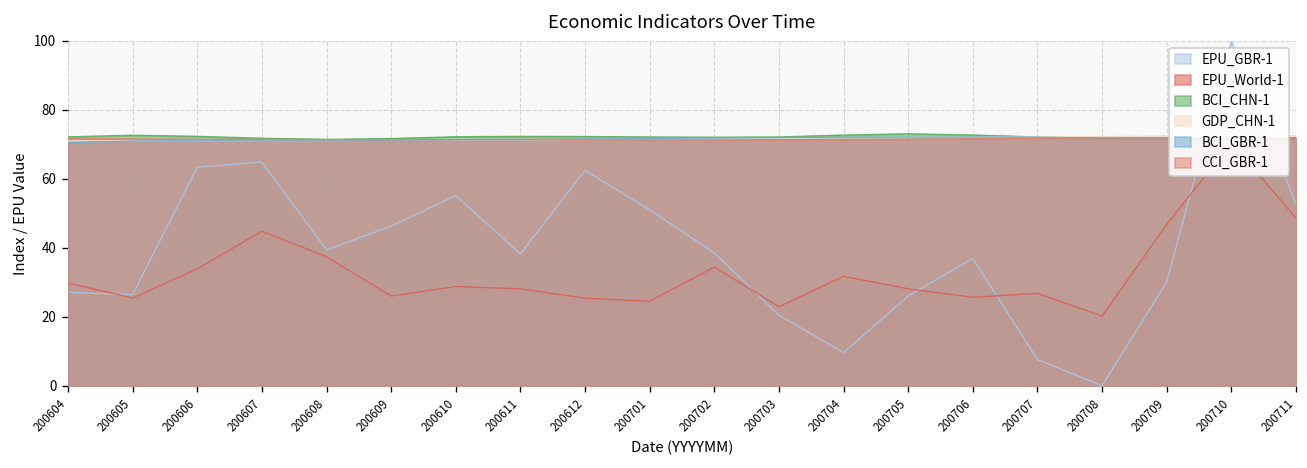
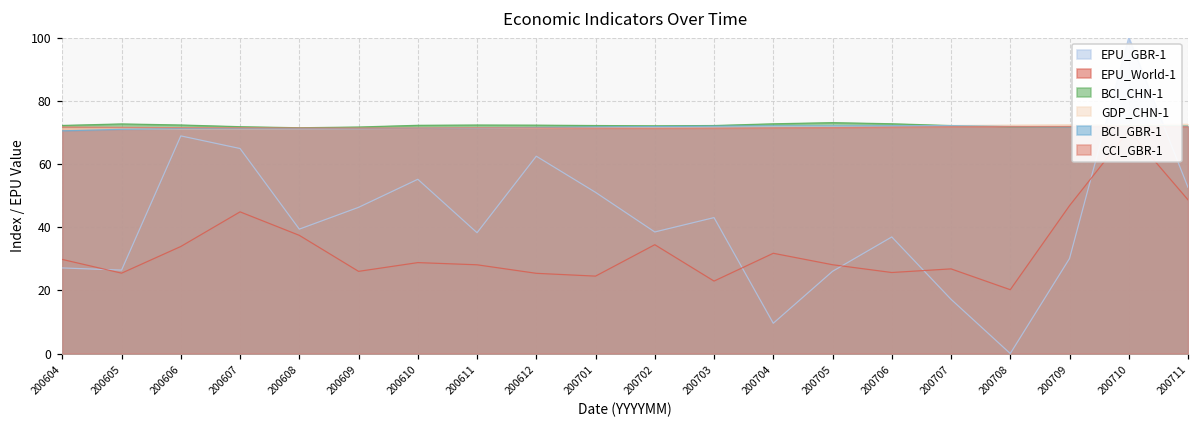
EPU_GBR-1, 200606: 63 -> 69
EPU_GBR-1, 200703: 20 -> 43
EPU_GBR-1, 200707: 8 -> 17
